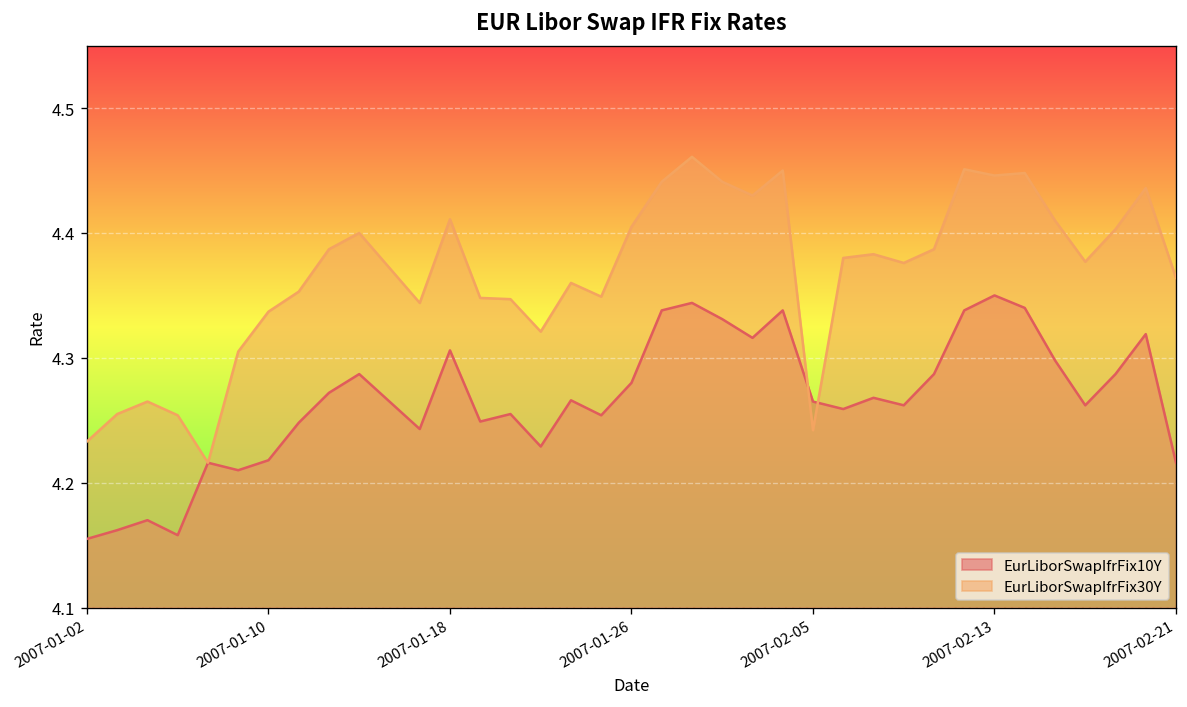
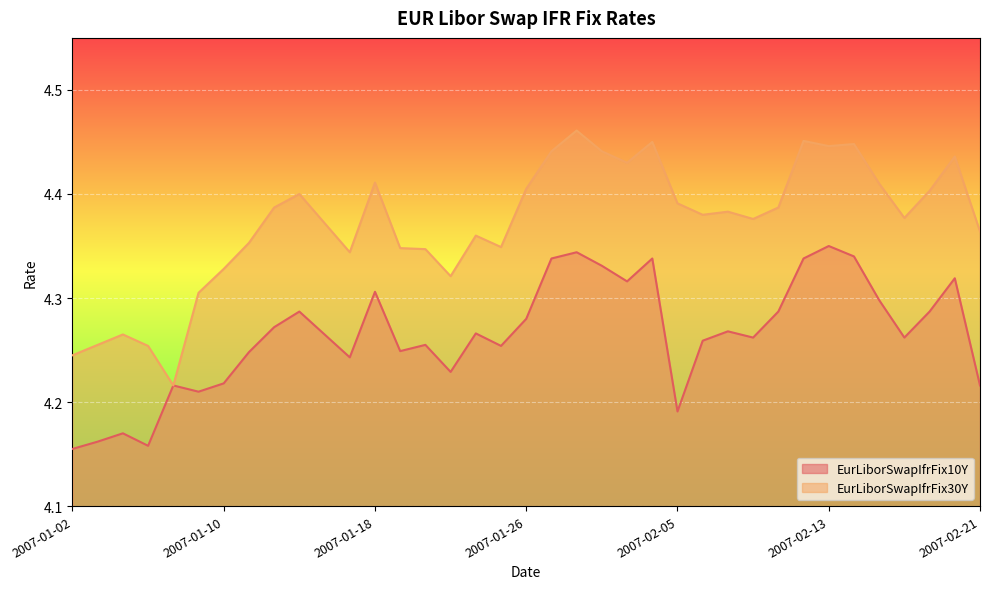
EurLiborSwapIfrFix30Y, 2007-01-02: 4.233 -> 4.245
EurLiborSwapIfrFix30Y, 2007-01-10: 4.337 -> 4.328
EurLiborSwapIfrFix10Y, 2007-02-05: 4.265 -> 4.191
EurLiborSwapIfrFix30Y, 2007-02-05: 4.242 -> 4.391
